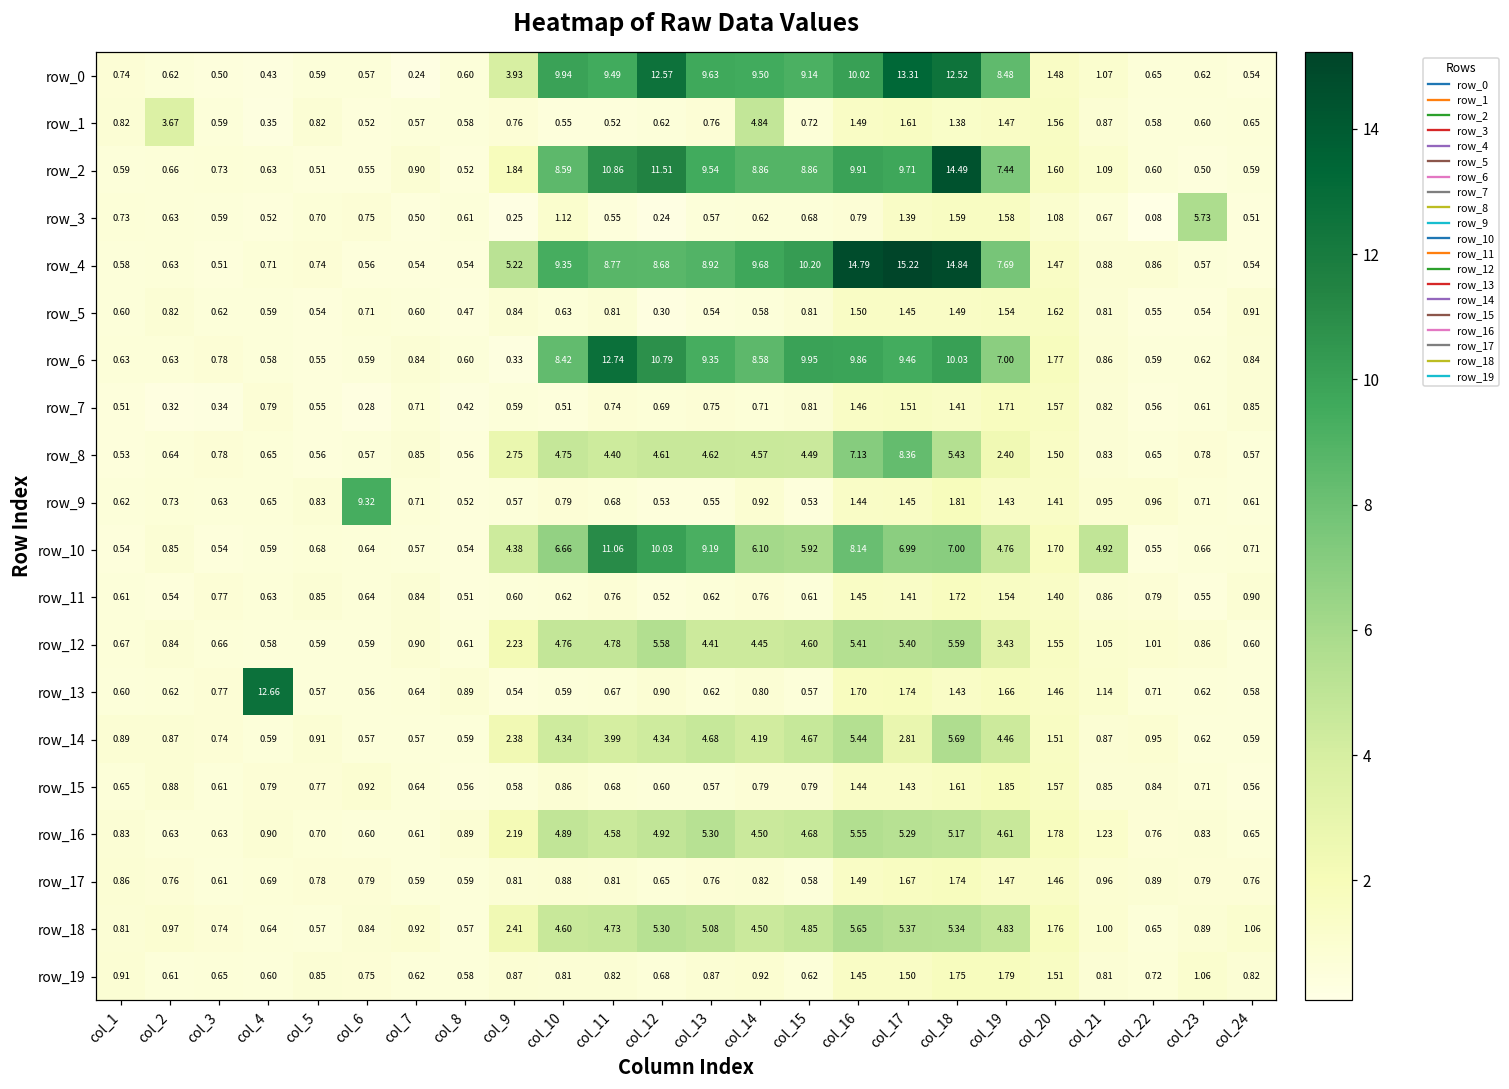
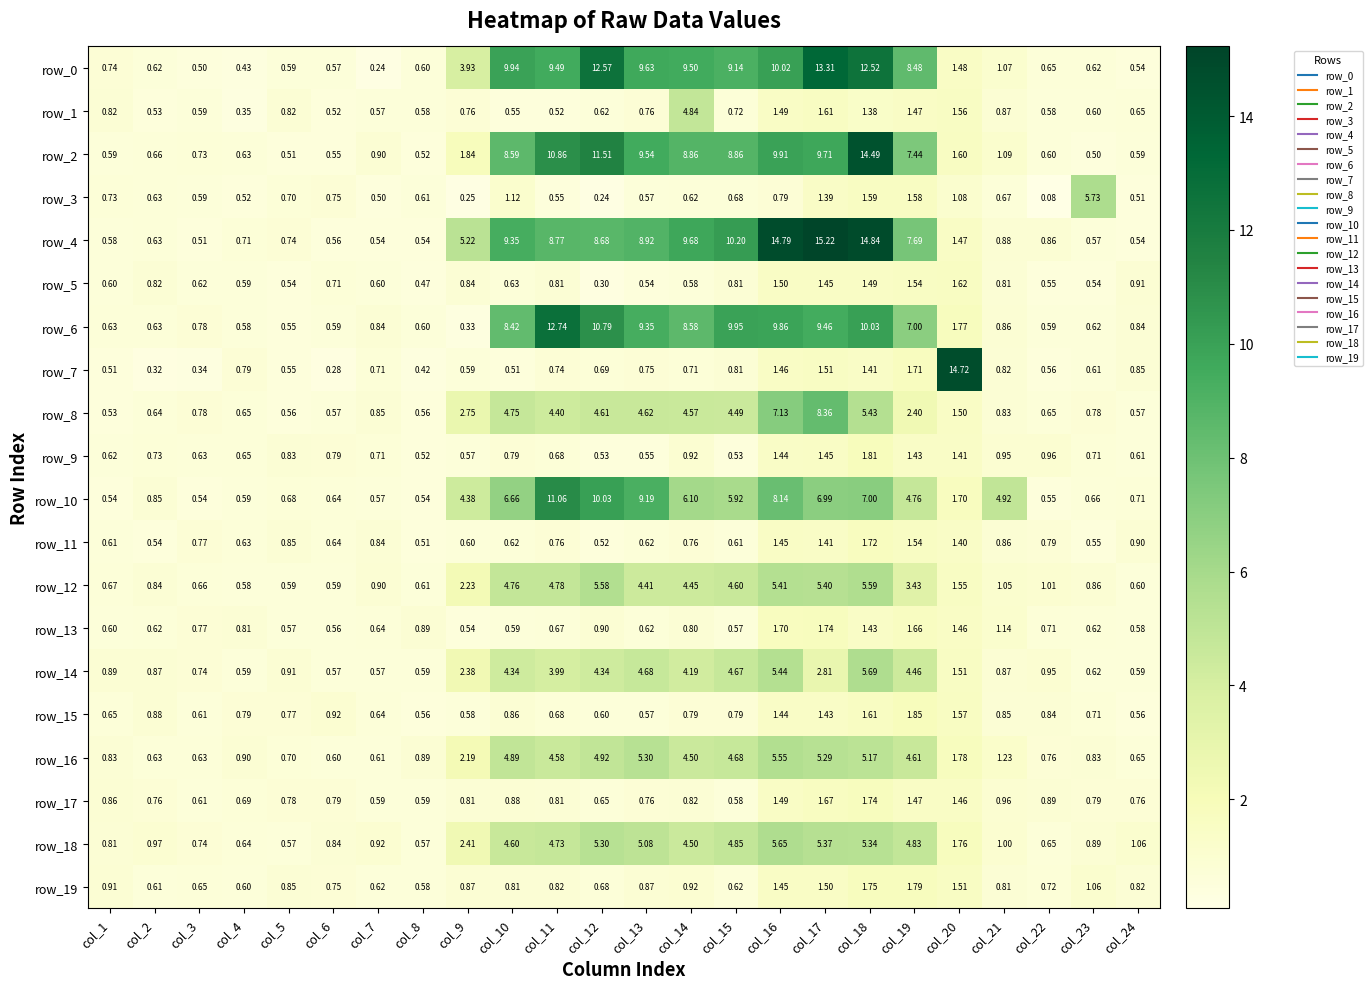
row_1, col_2: 3.67 -> 0.53
row_7, col_20: 1.57 -> 14.72
row_9, col_6: 9.32 -> 0.79
row_13, col_4: 12.66 -> 0.81
